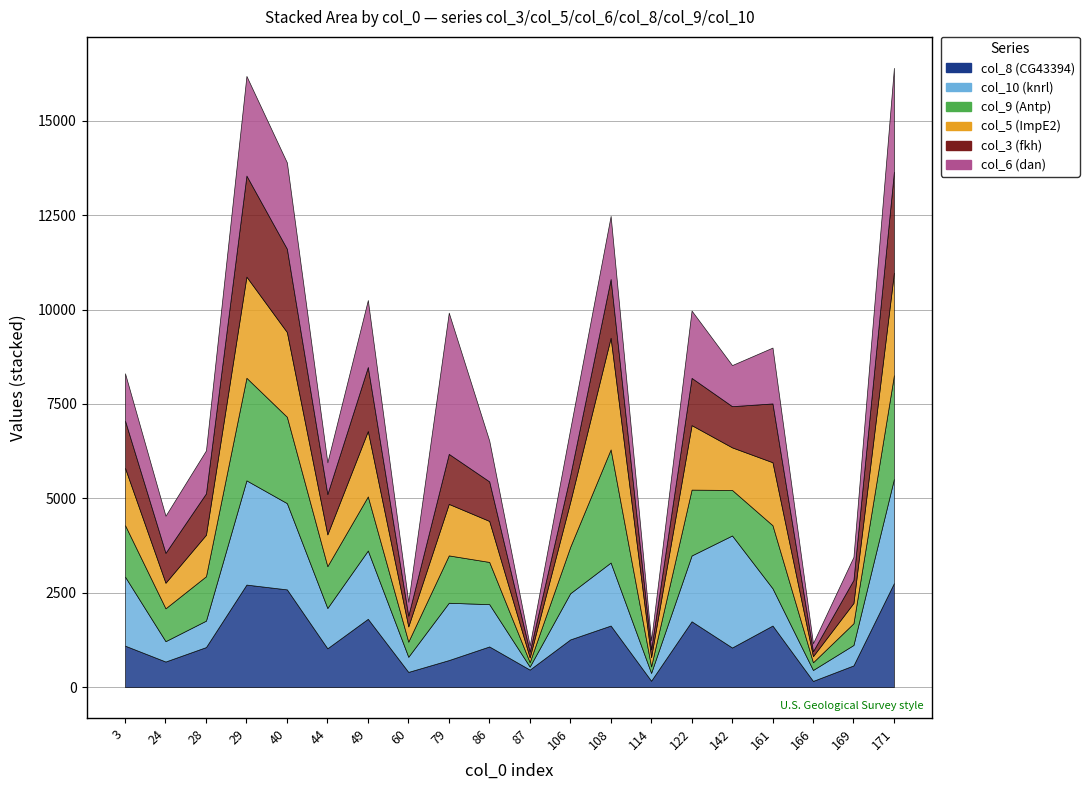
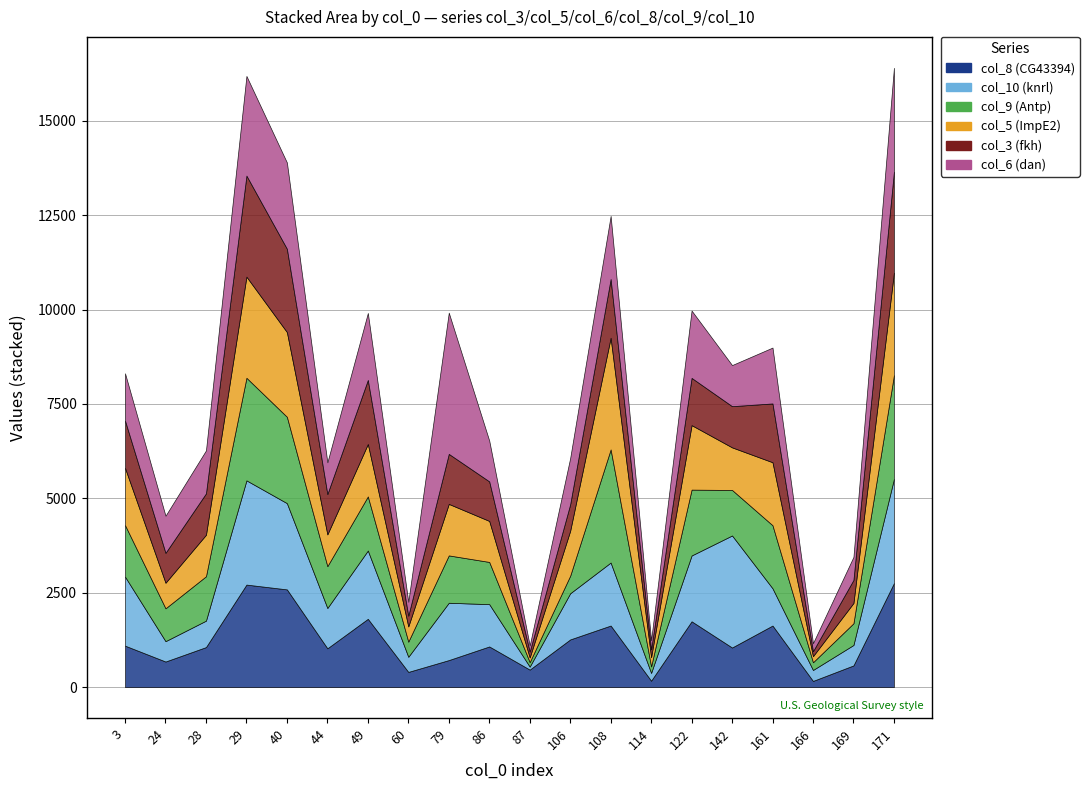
col_5 (ImpE2), 49: 1700 -> 1400
col_9 (Antp), 106: 1200 -> 500
